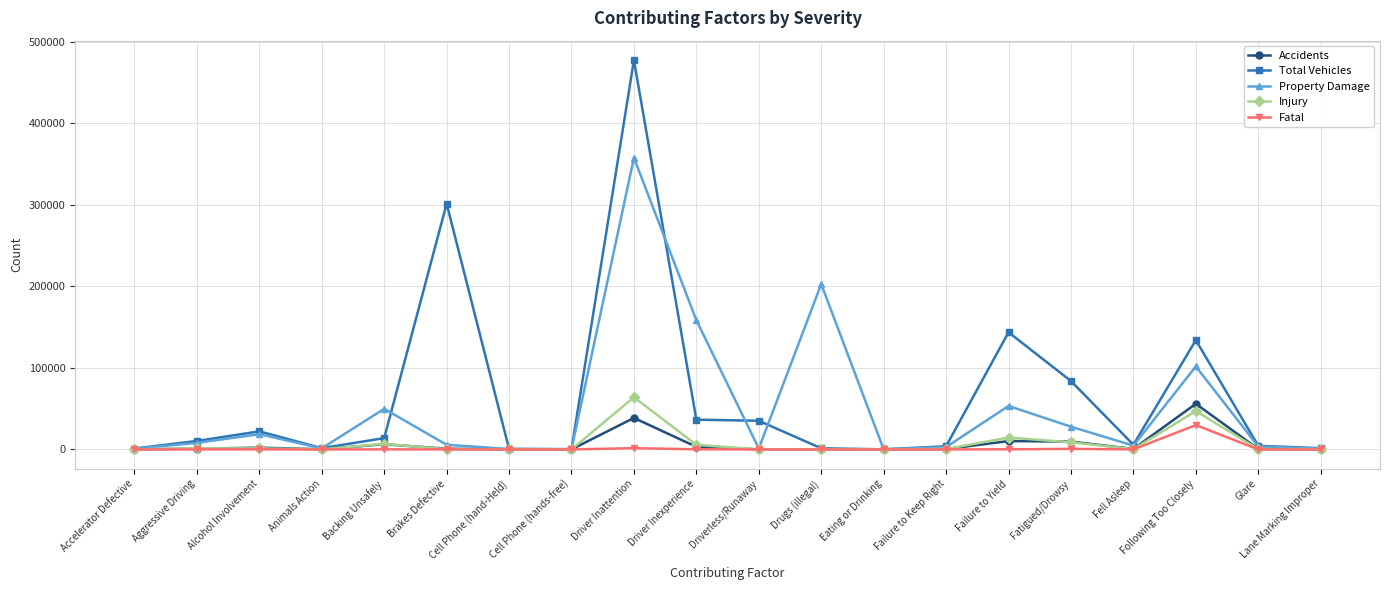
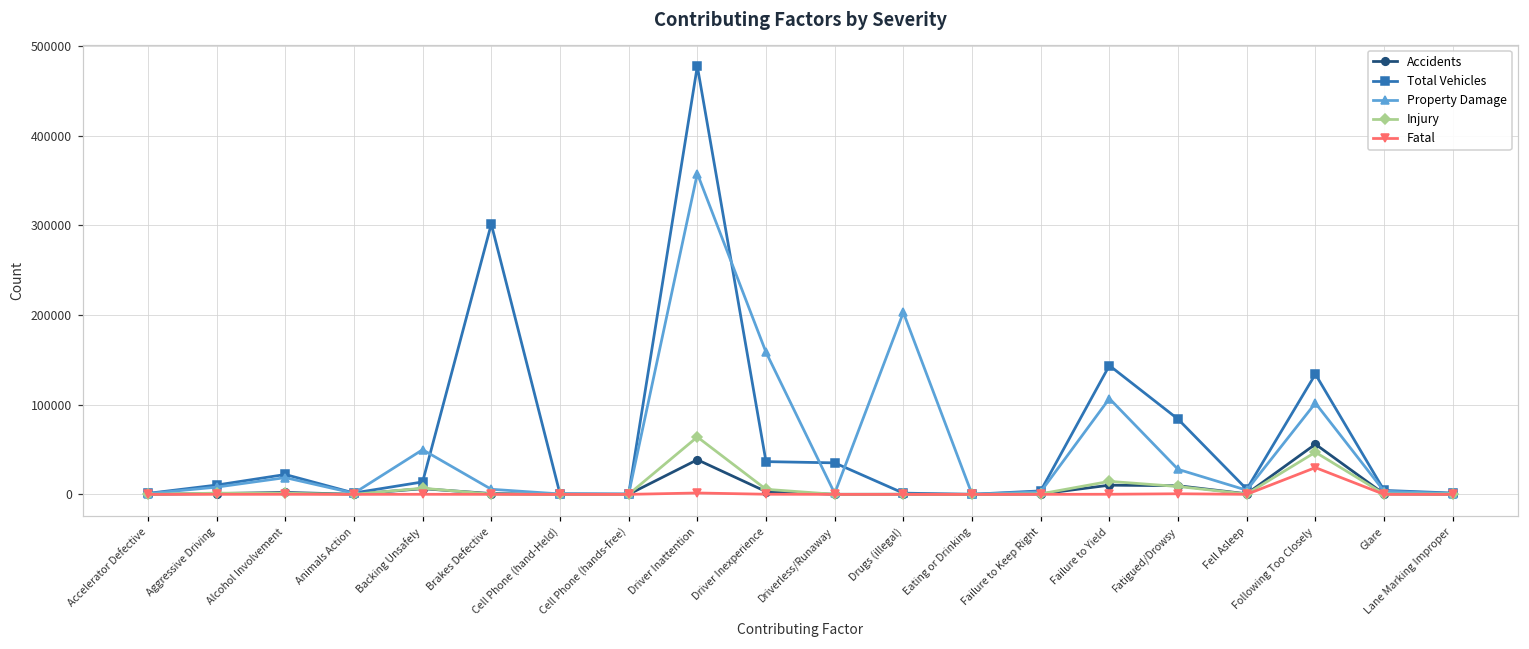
Property Damage, Failure to Yield: 50000 -> 110000
